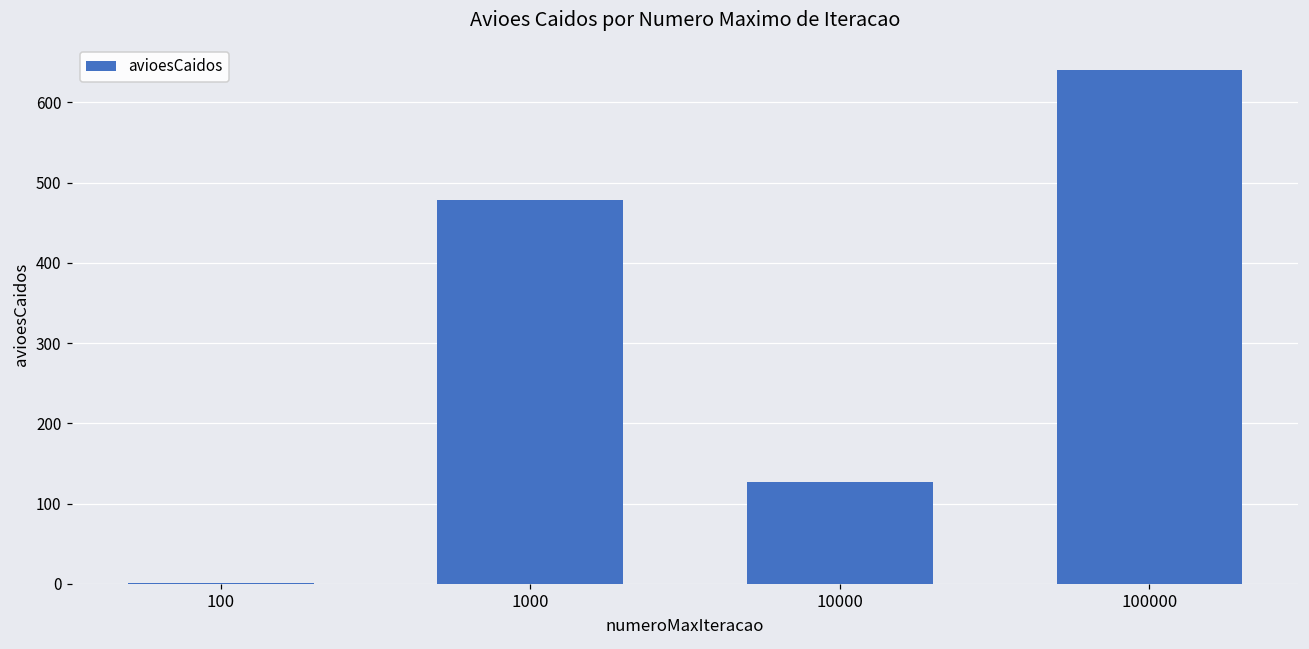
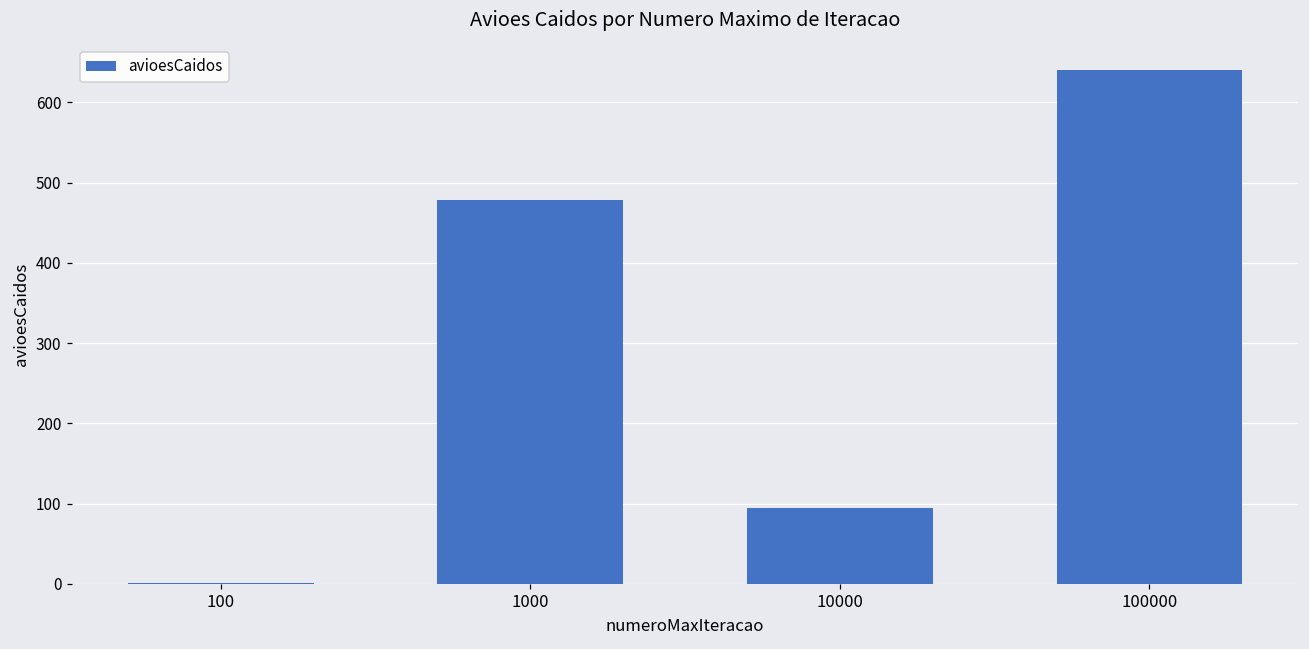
10000: 130 -> 100
